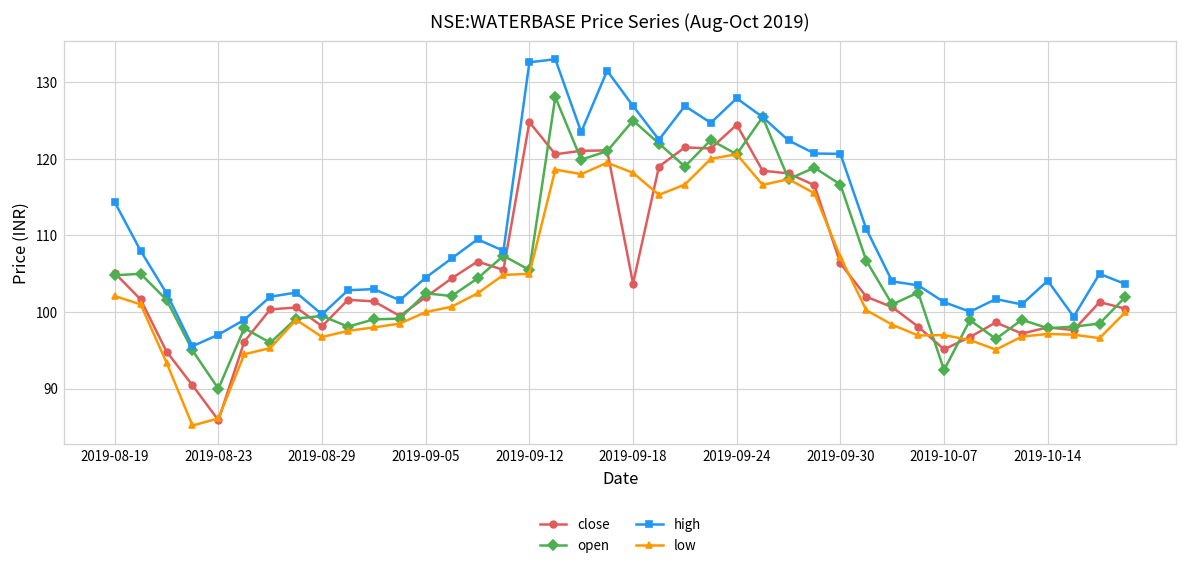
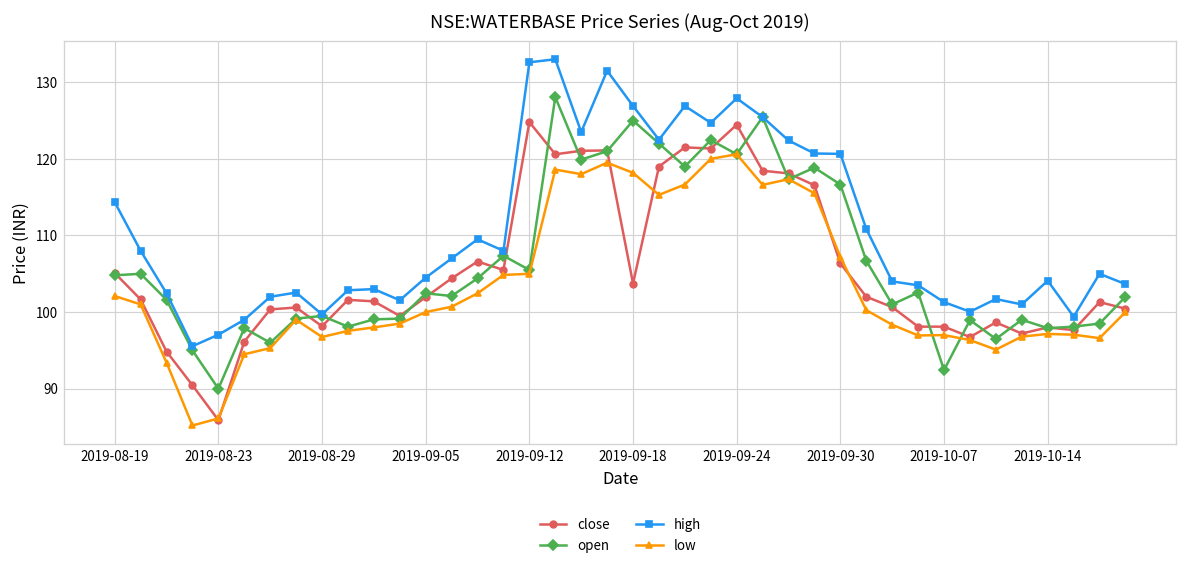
close, 2019-10-07: 95 -> 98
